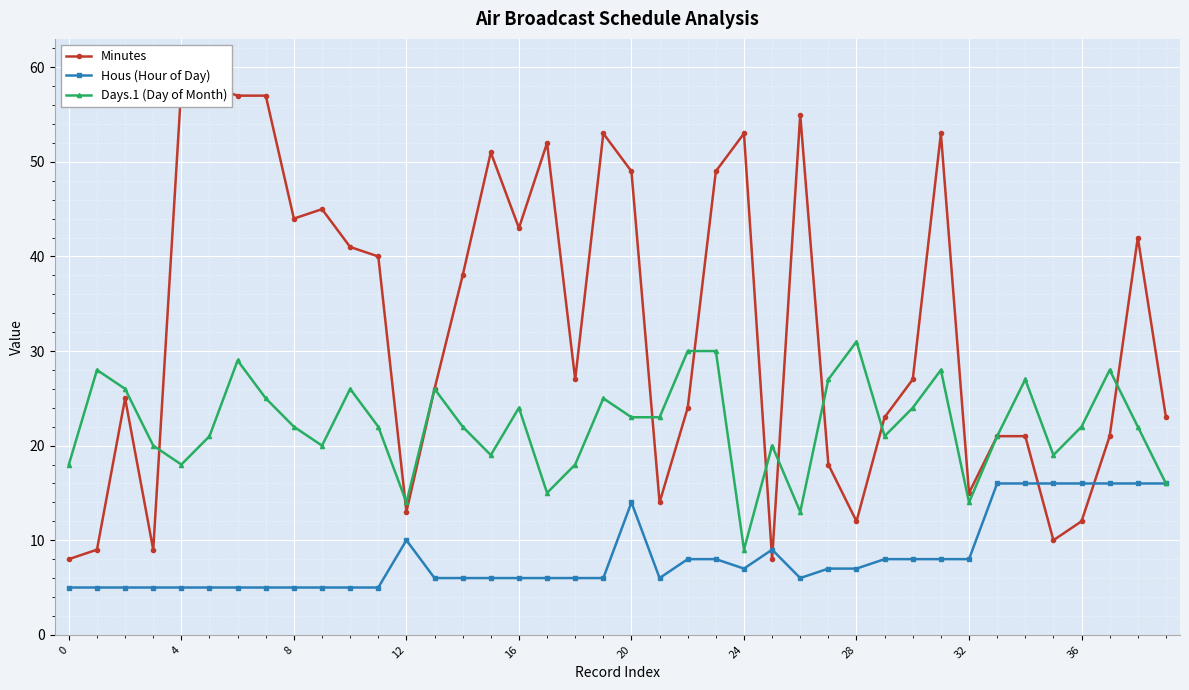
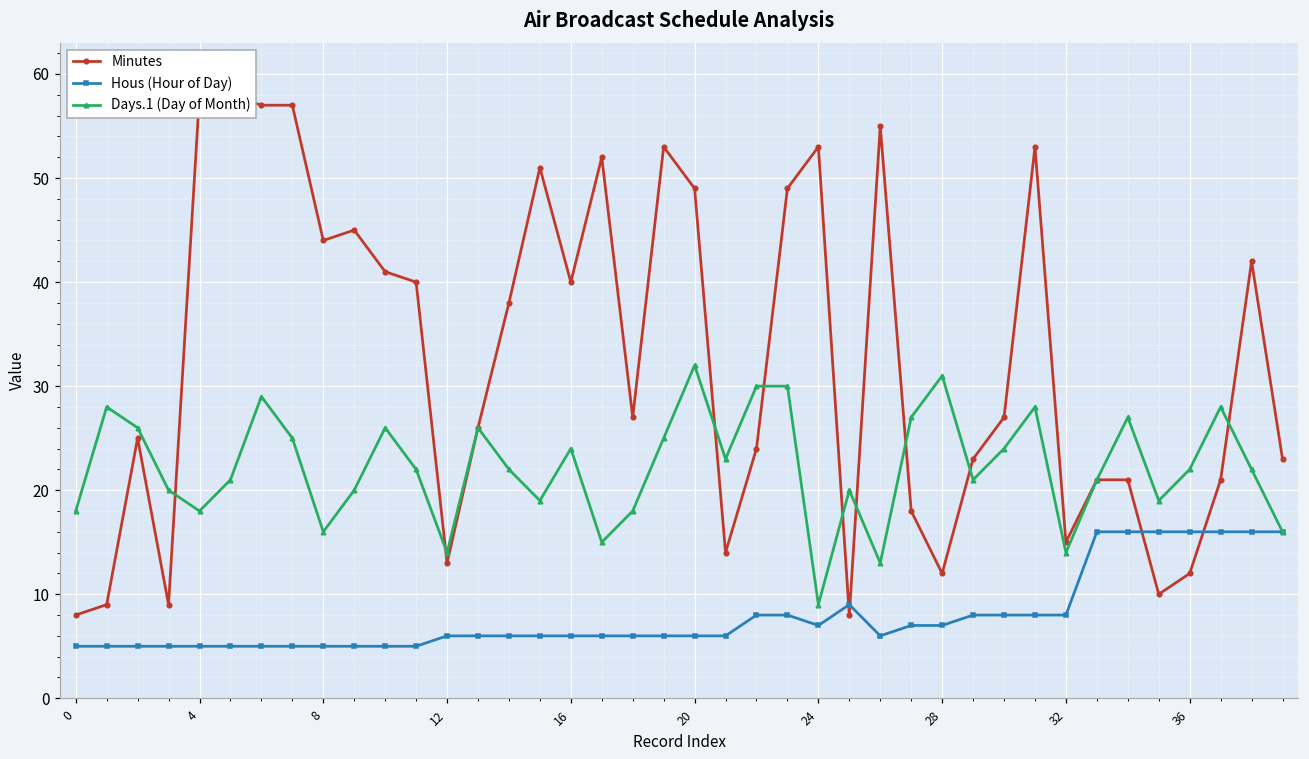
Days.1 (Day of Month), 8: 22 -> 16
Hous (Hour of Day), 12: 10 -> 6
Minutes, 16: 43 -> 40
Hous (Hour of Day), 20: 14 -> 6
Days.1 (Day of Month), 20: 23 -> 32
